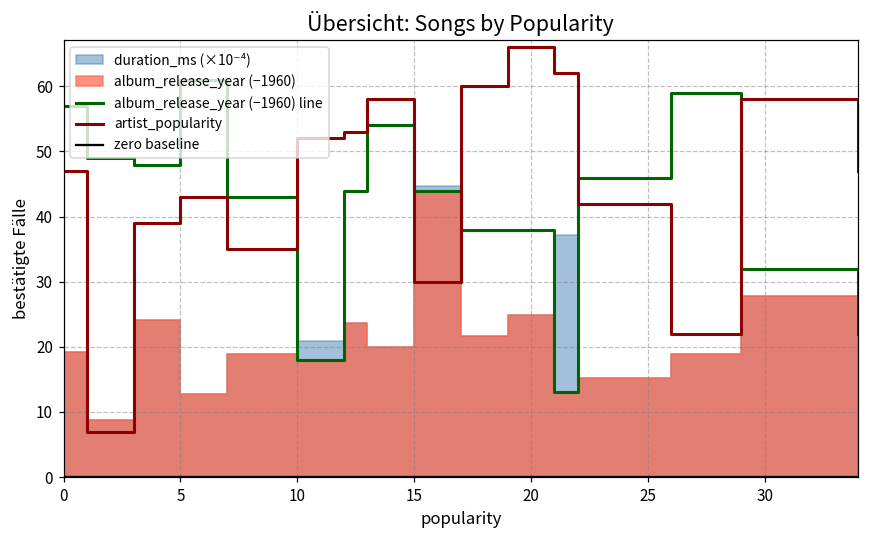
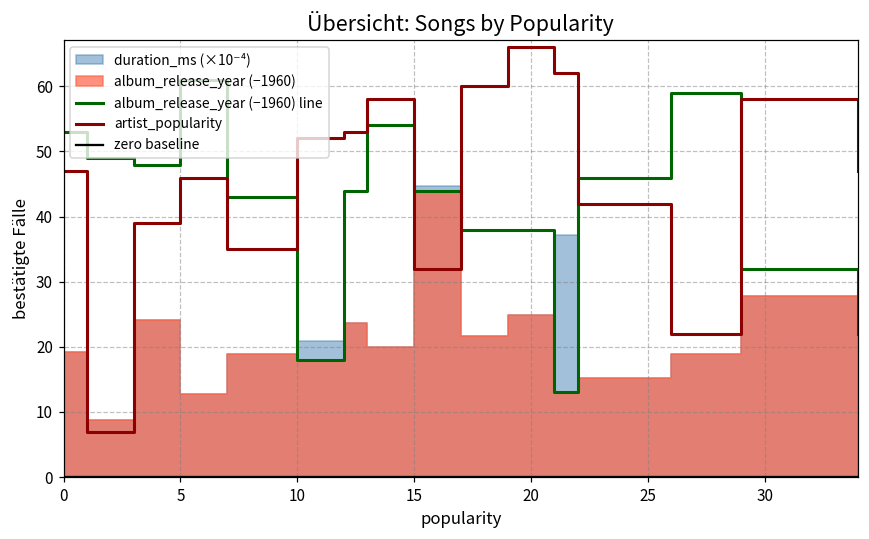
album_release_year (−1960) line, 0: 57 -> 53
artist_popularity, 5: 43 -> 46
artist_popularity, 15: 30 -> 32
